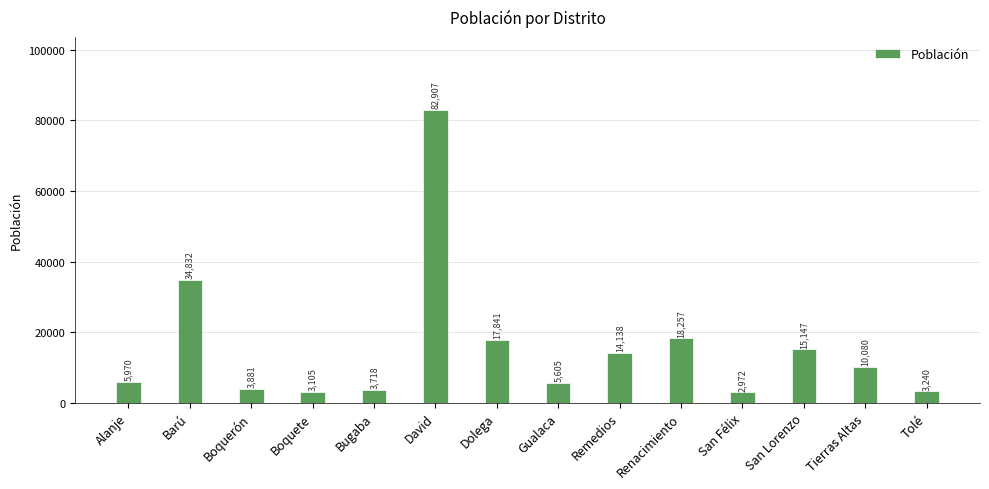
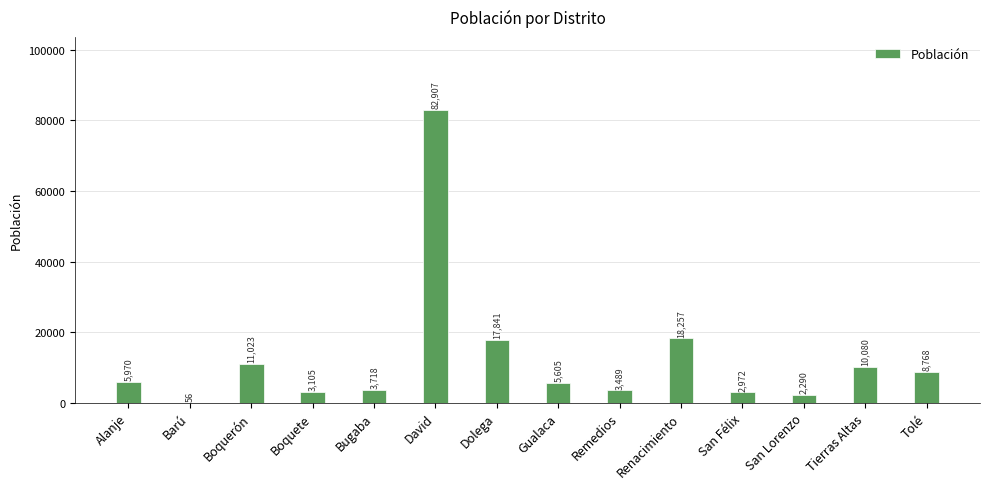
Barú: 34,832 -> 56
Boquerón: 3,881 -> 11,023
Remedios: 14,138 -> 3,489
San Lorenzo: 15,147 -> 2,290
Tolé: 3,240 -> 8,768
